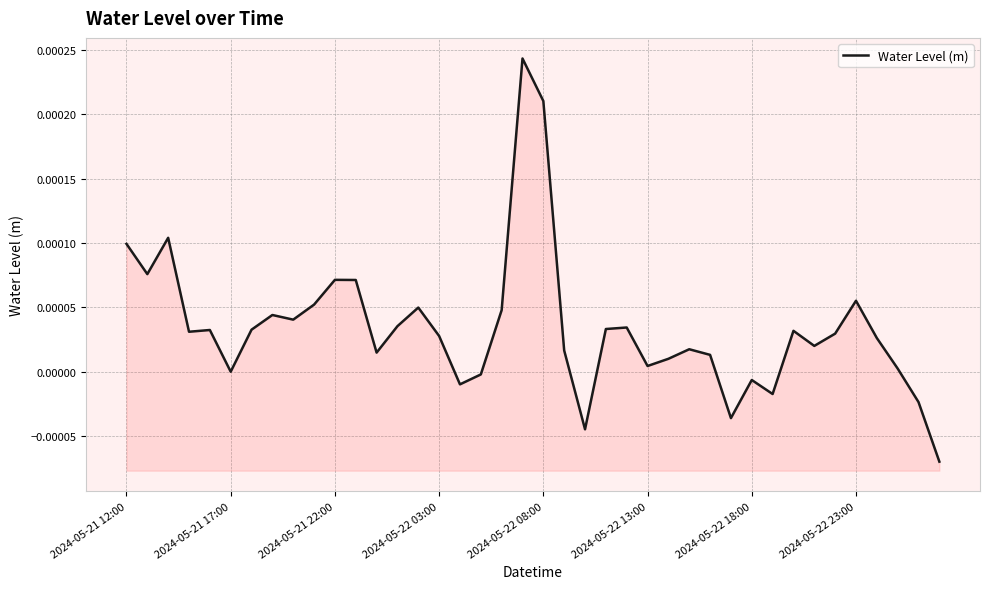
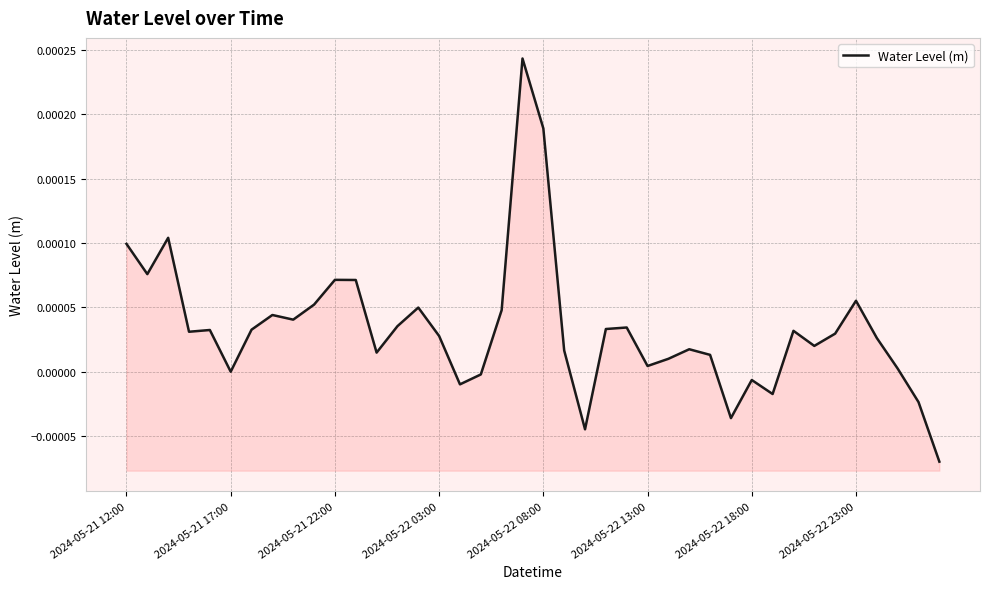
2024-05-22 08:00: 0.000210 -> 0.000189
